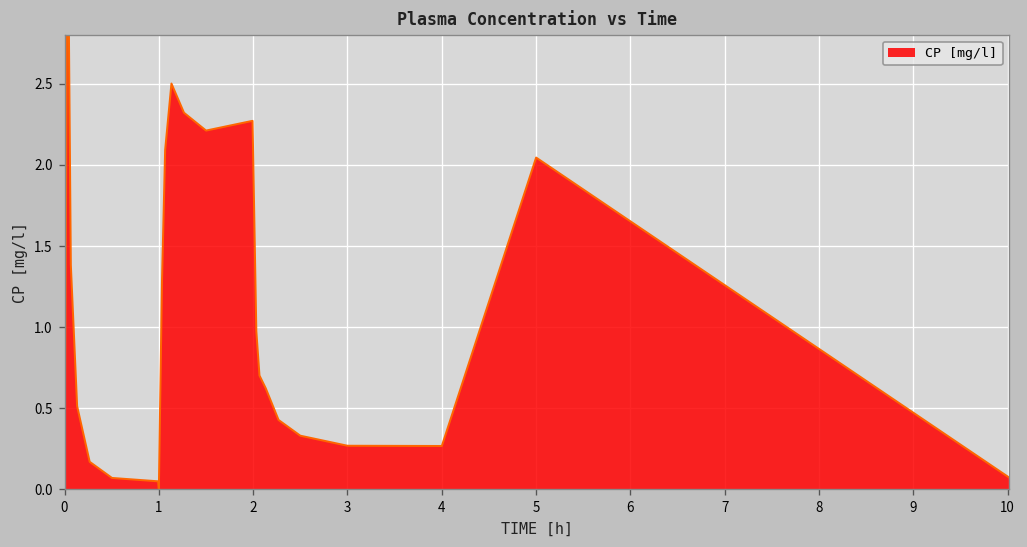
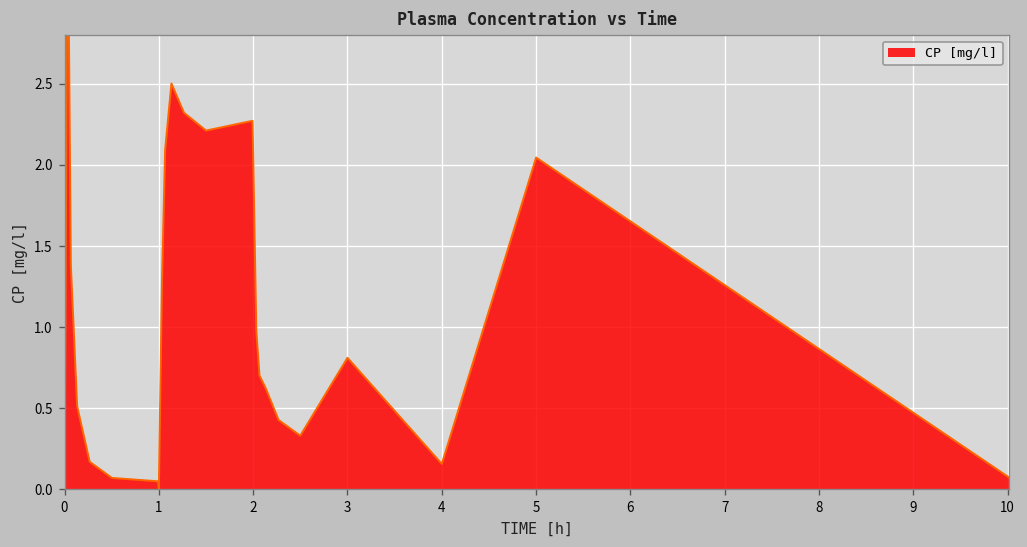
3: 0.27 -> 0.81
4: 0.27 -> 0.16
